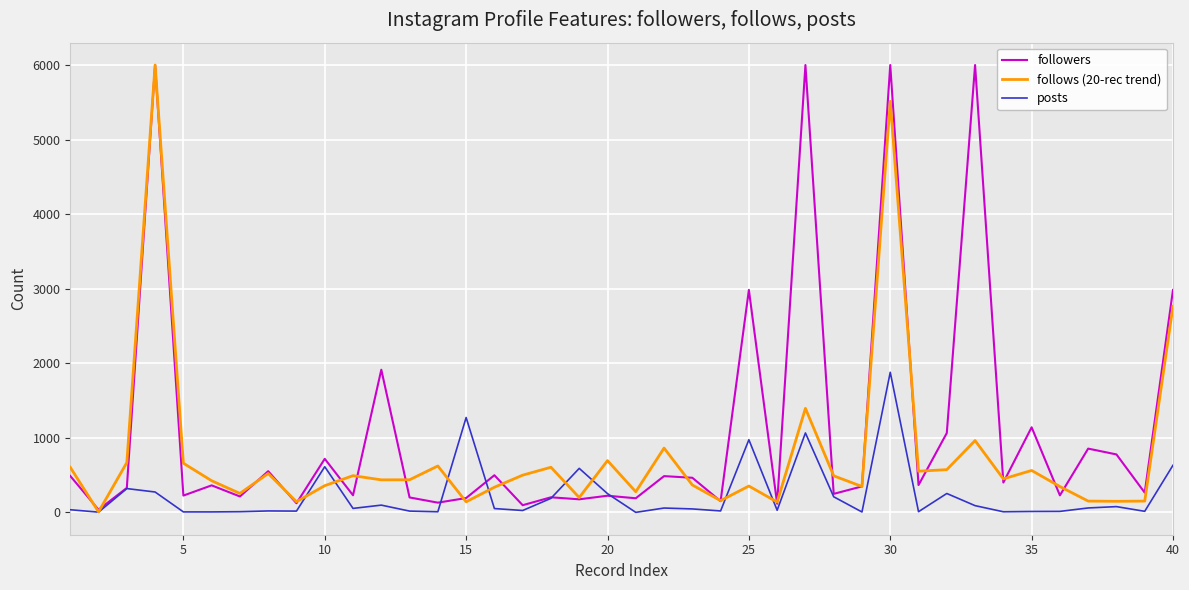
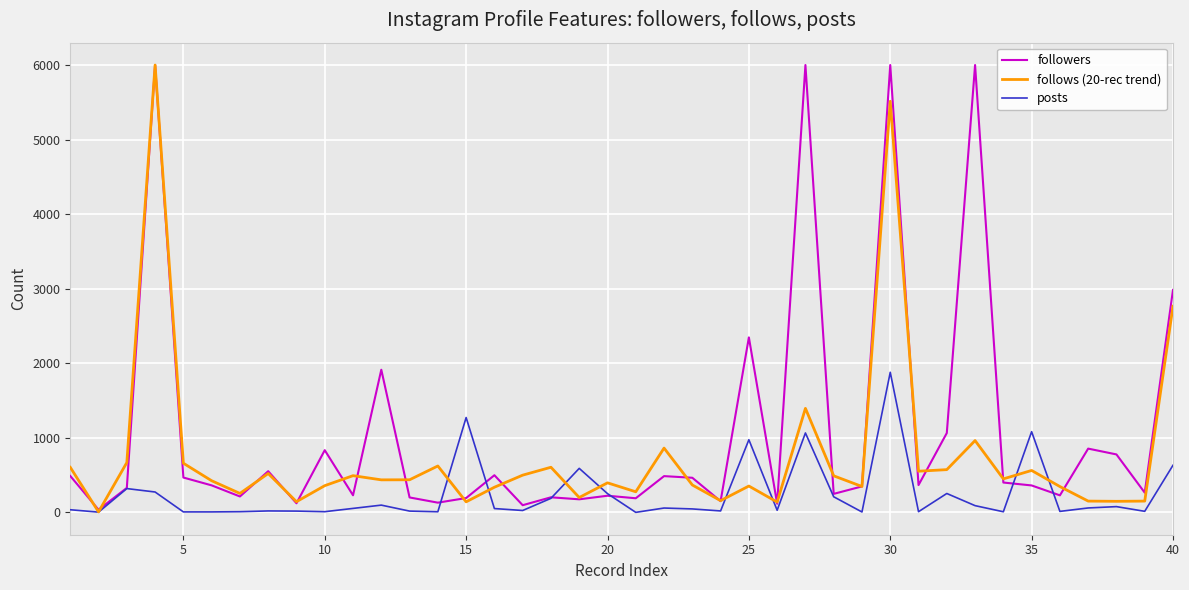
followers, 5: 200 -> 500
followers, 10: 700 -> 800
posts, 10: 600 -> 0
follows (20-rec trend), 20: 700 -> 400
followers, 25: 3000 -> 2300
followers, 35: 1100 -> 400
posts, 35: 0 -> 1100
